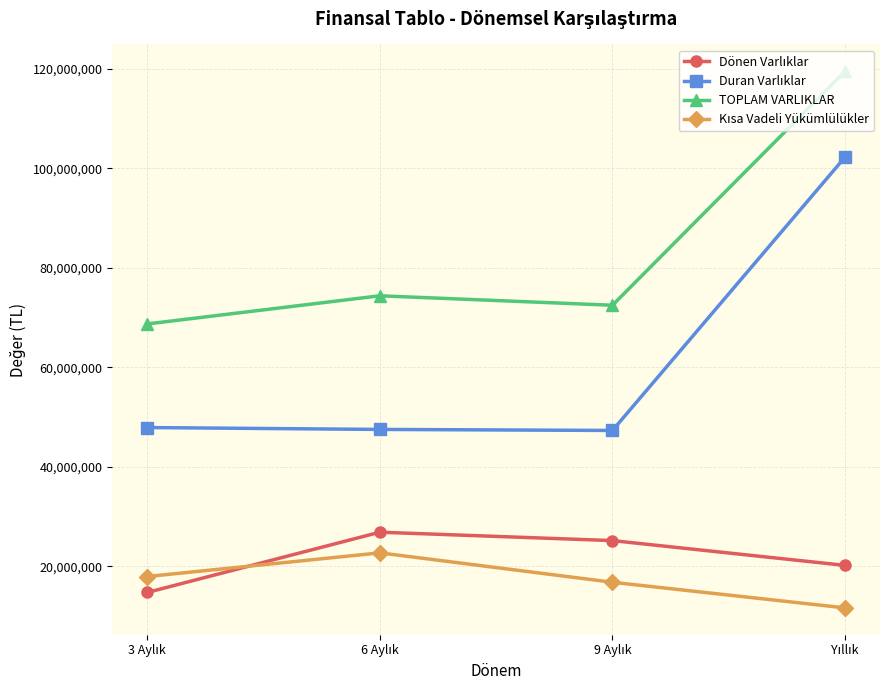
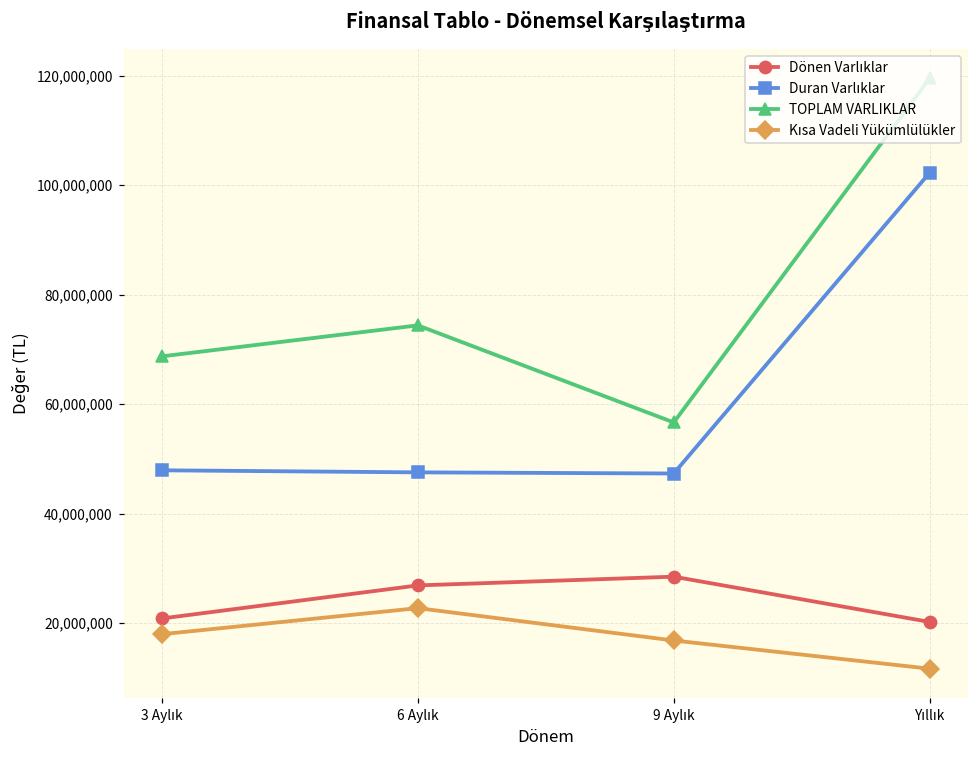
Dönen Varlıklar, 3 Aylık: 15,000,000 -> 21,000,000
Dönen Varlıklar, 9 Aylık: 25,000,000 -> 28,000,000
TOPLAM VARLIKLAR, 9 Aylık: 72,000,000 -> 57,000,000
